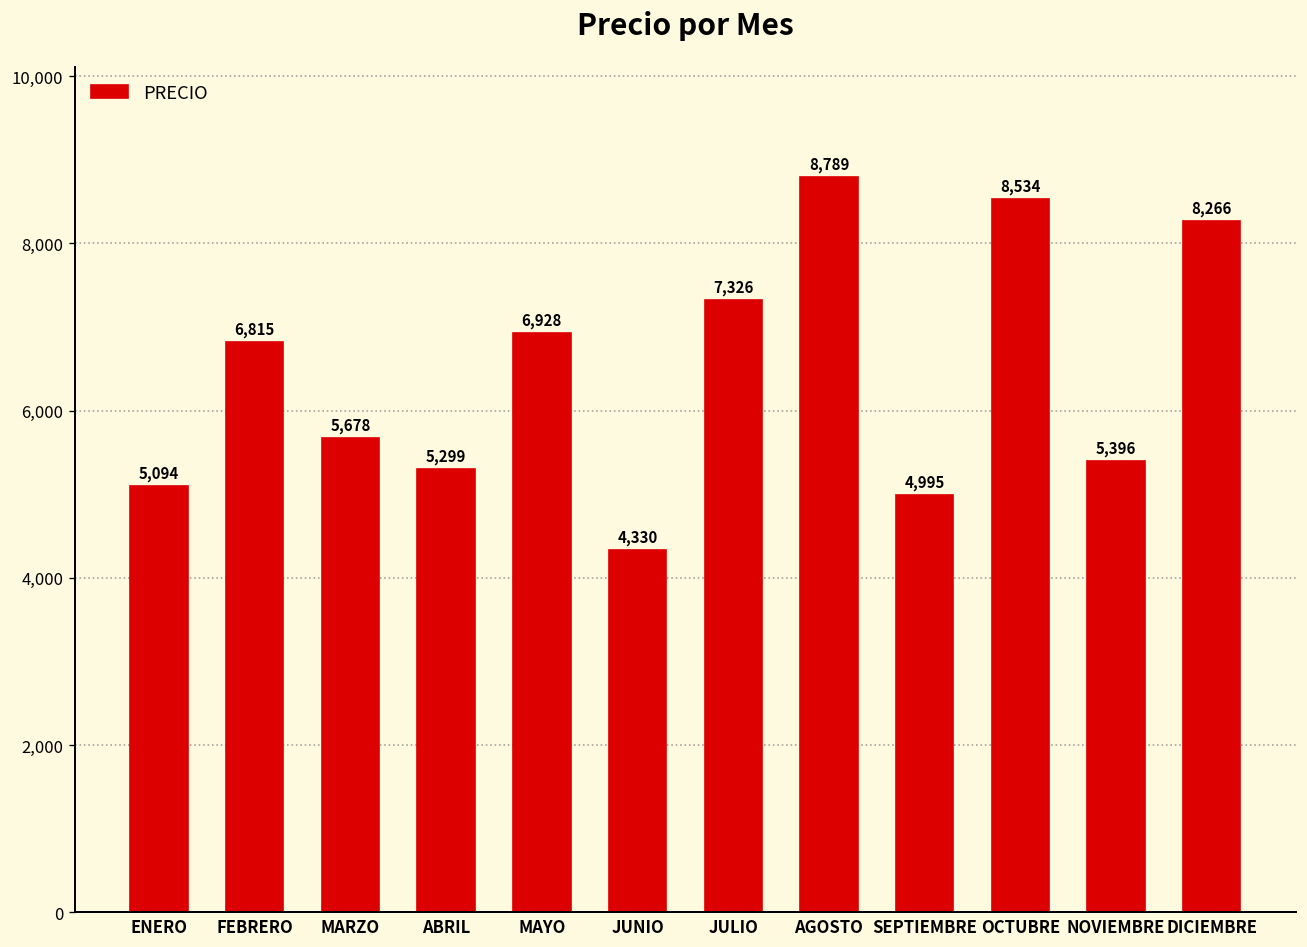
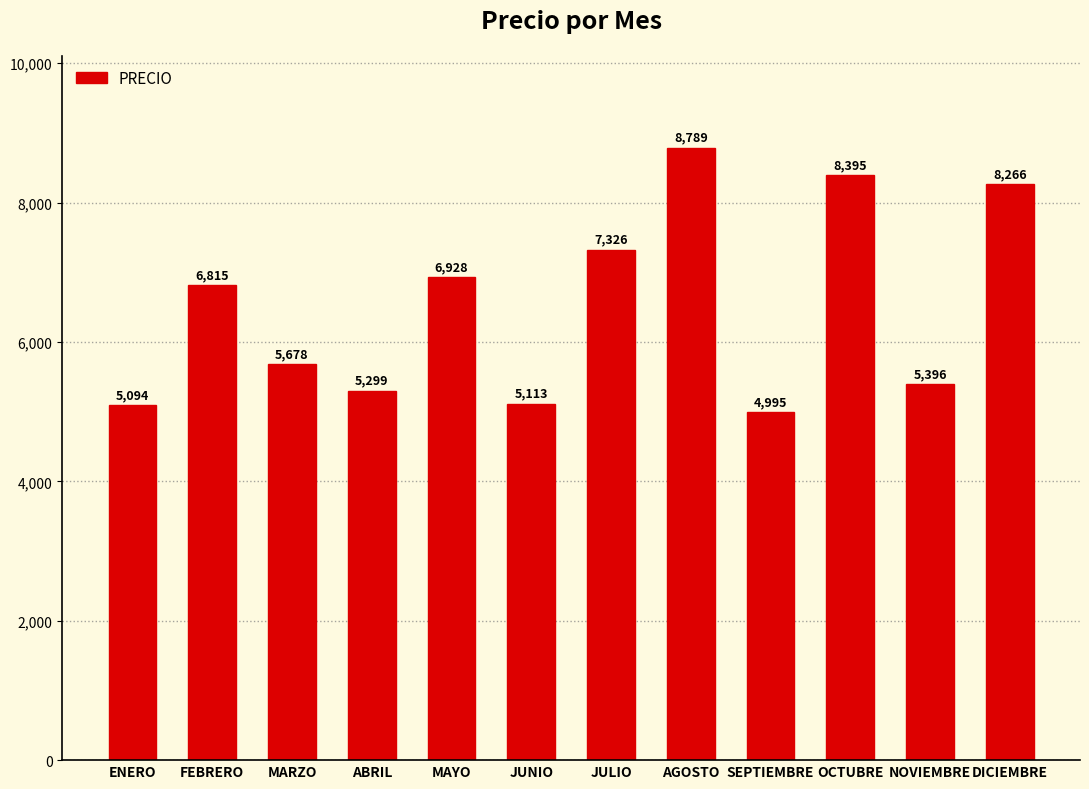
JUNIO: 4,330 -> 5,113
OCTUBRE: 8,534 -> 8,395
